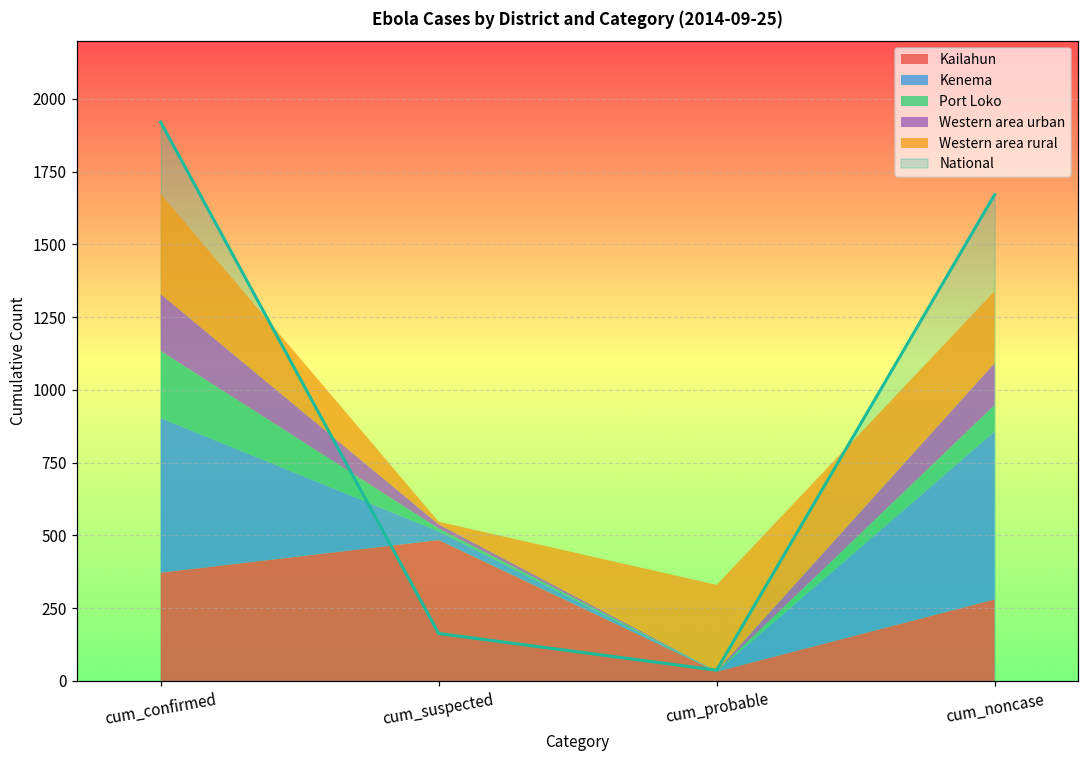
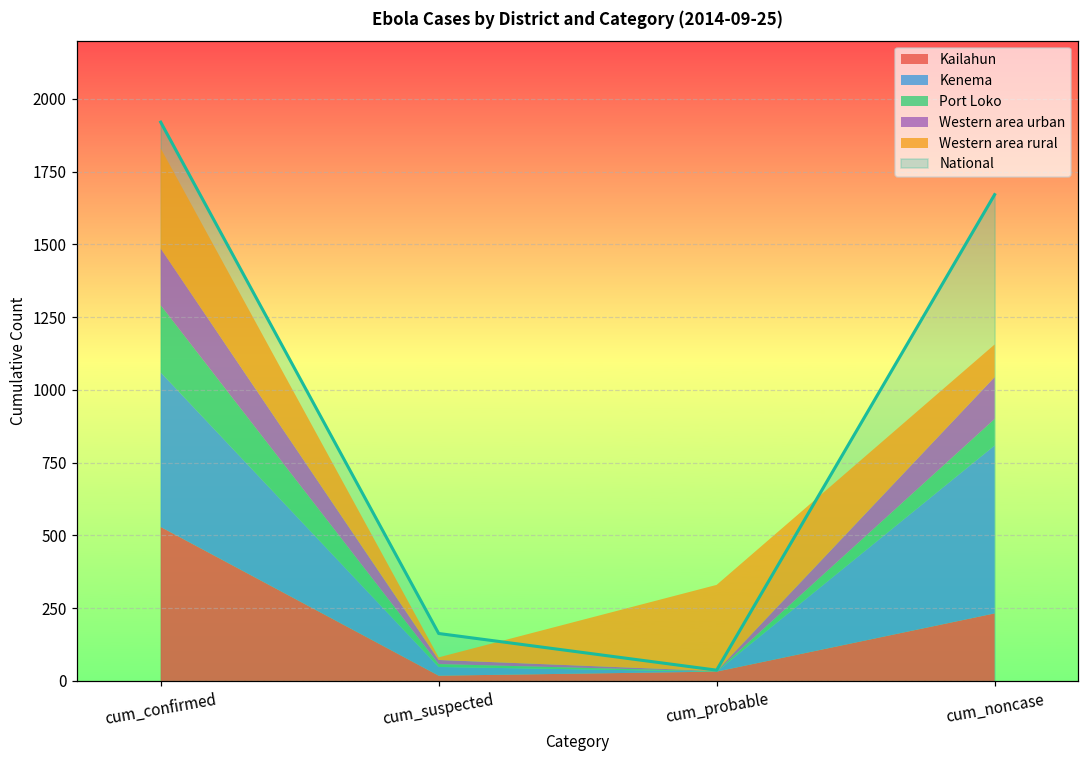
Kailahun, cum_confirmed: 370 -> 530
Kailahun, cum_suspected: 480 -> 20
Kailahun, cum_noncase: 280 -> 230
Western area rural, cum_noncase: 250 -> 110
